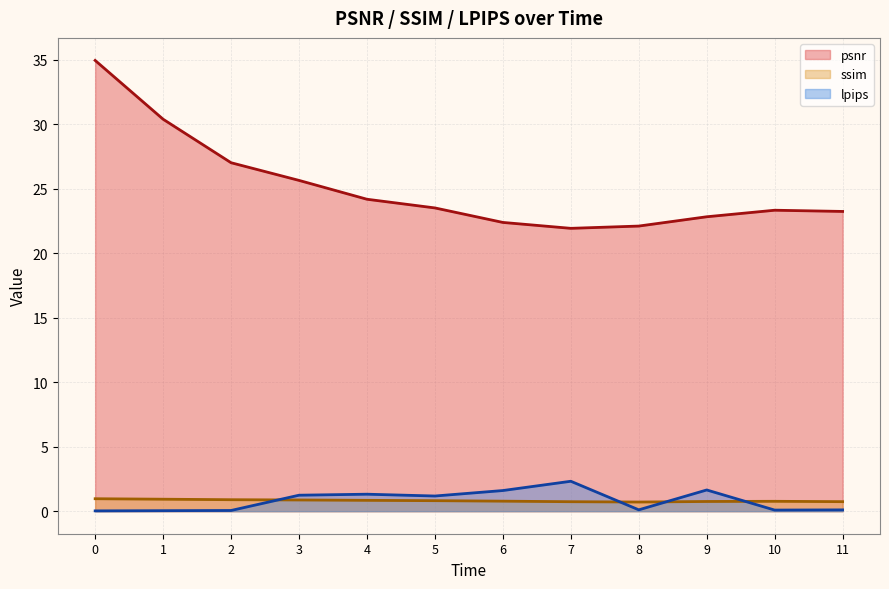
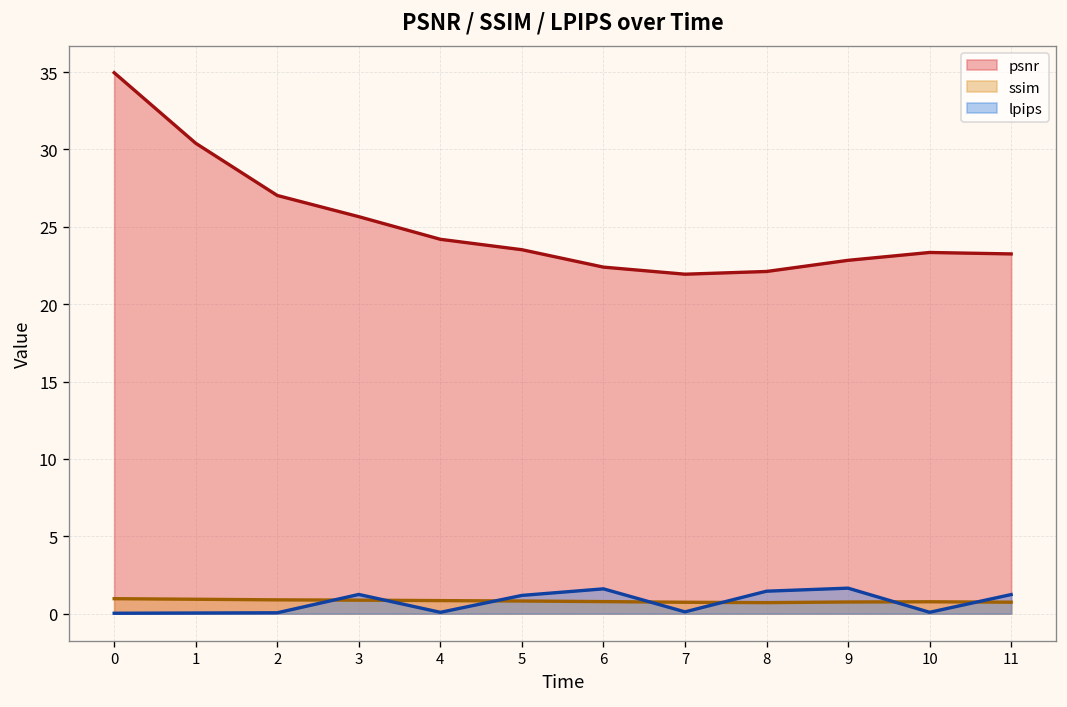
lpips, 4: 1.3 -> 0.1
lpips, 7: 2.3 -> 0.1
lpips, 8: 0.1 -> 1.4
lpips, 11: 0.1 -> 1.2
